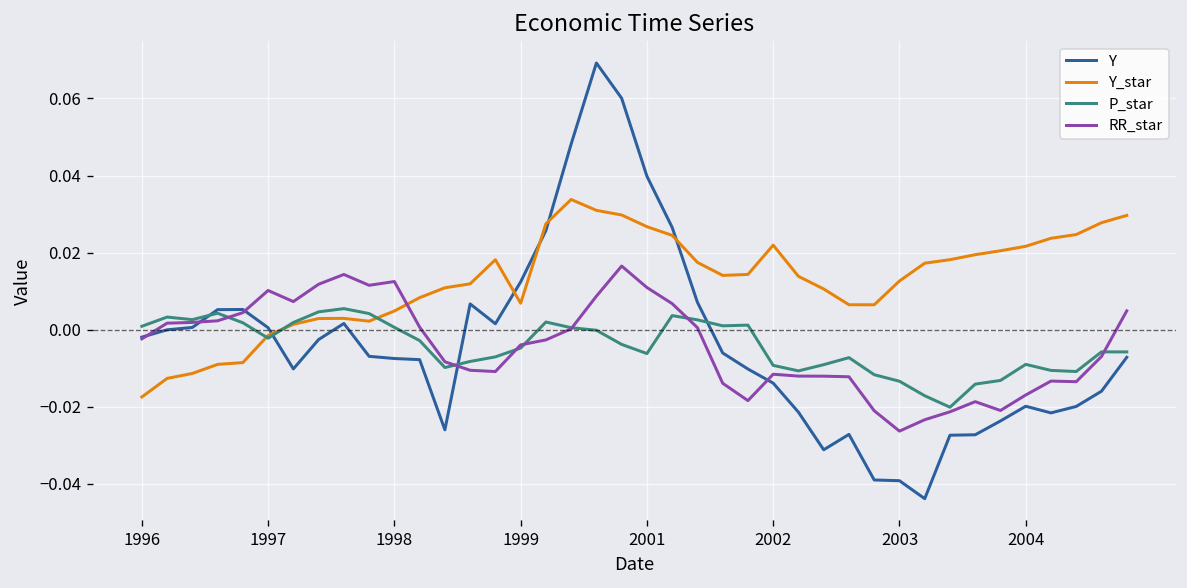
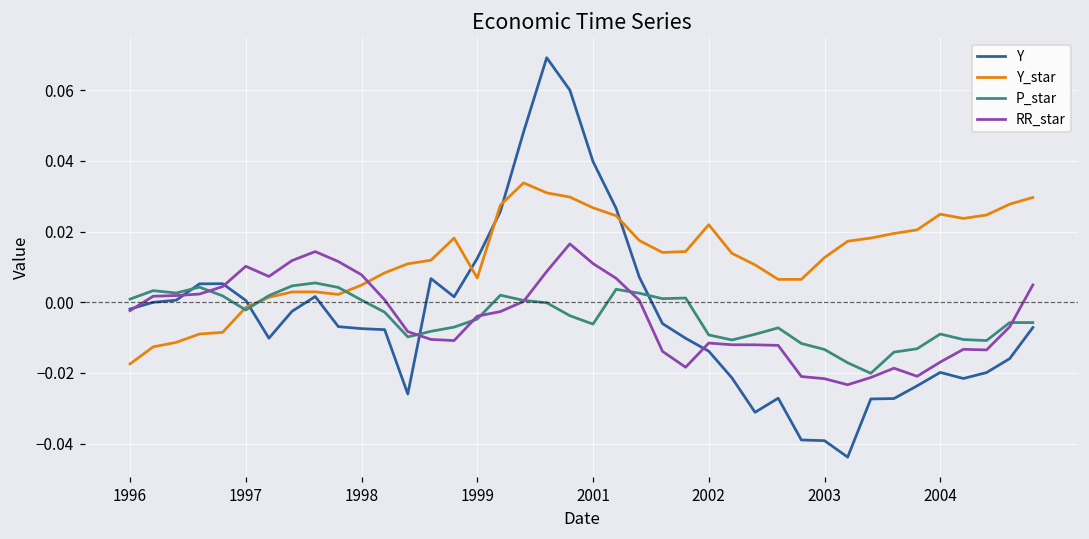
RR_star, 1998: 0.012 -> 0.008
RR_star, 2003: -0.026 -> -0.022
Y_star, 2004: 0.022 -> 0.025
